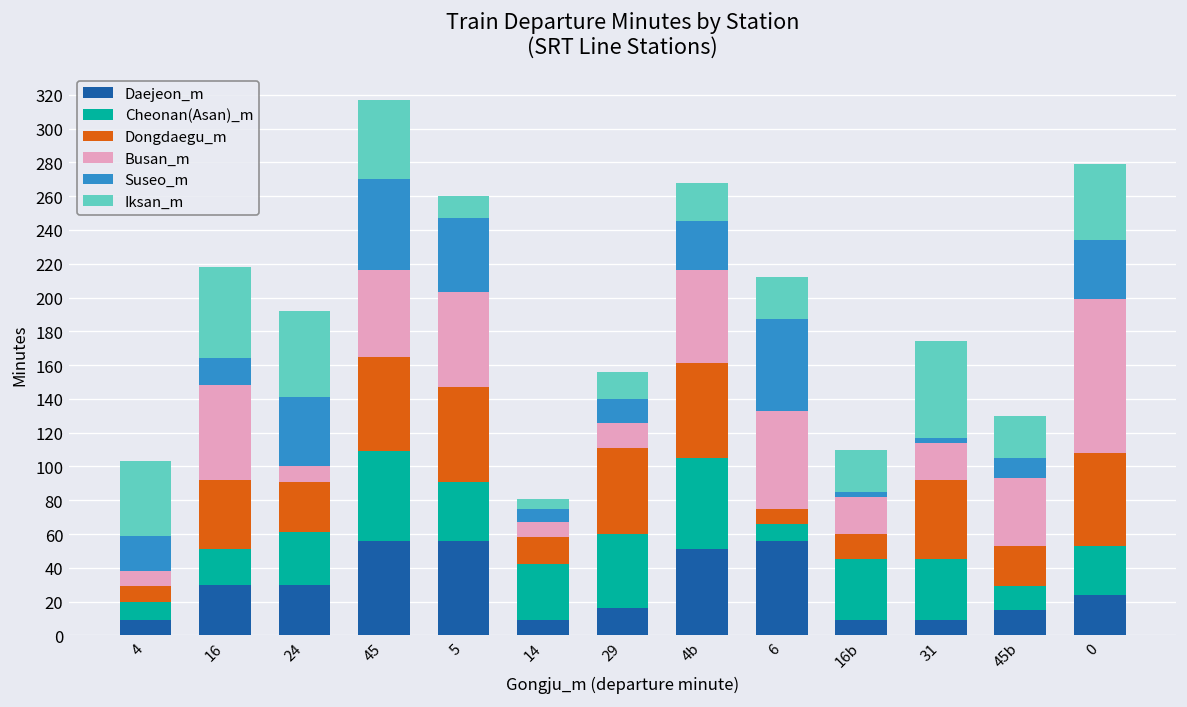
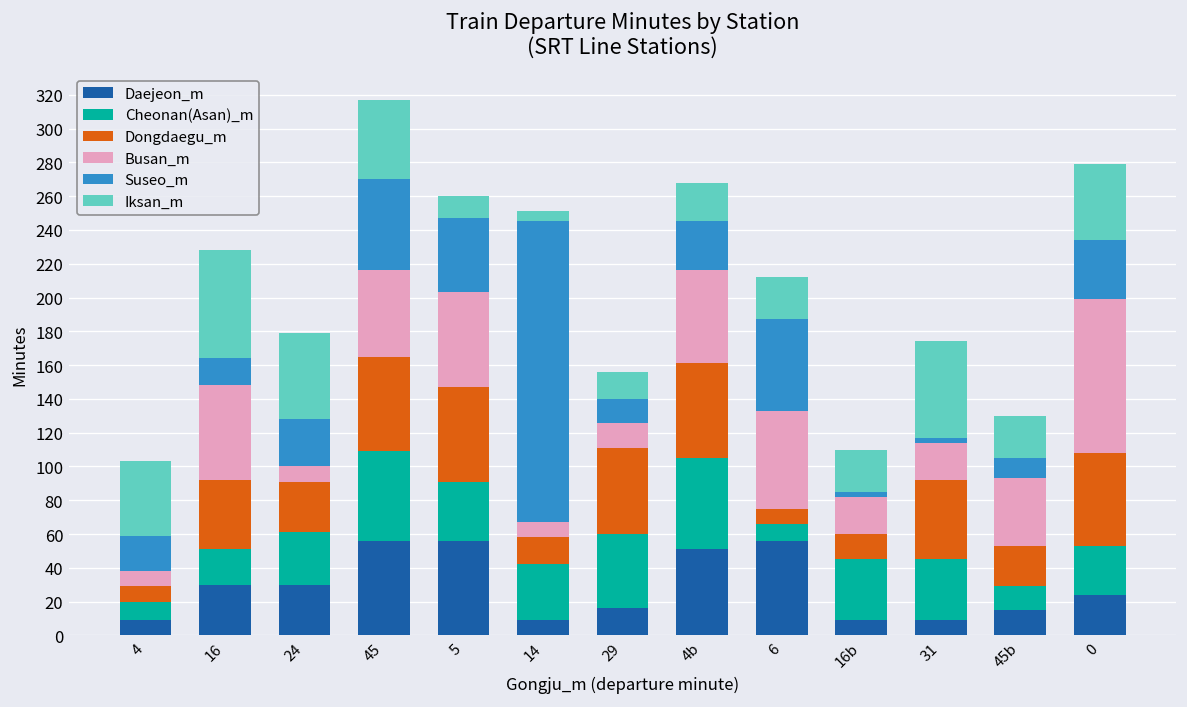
Iksan_m, 16: 54 -> 64
Suseo_m, 24: 41 -> 28
Suseo_m, 14: 8 -> 178
